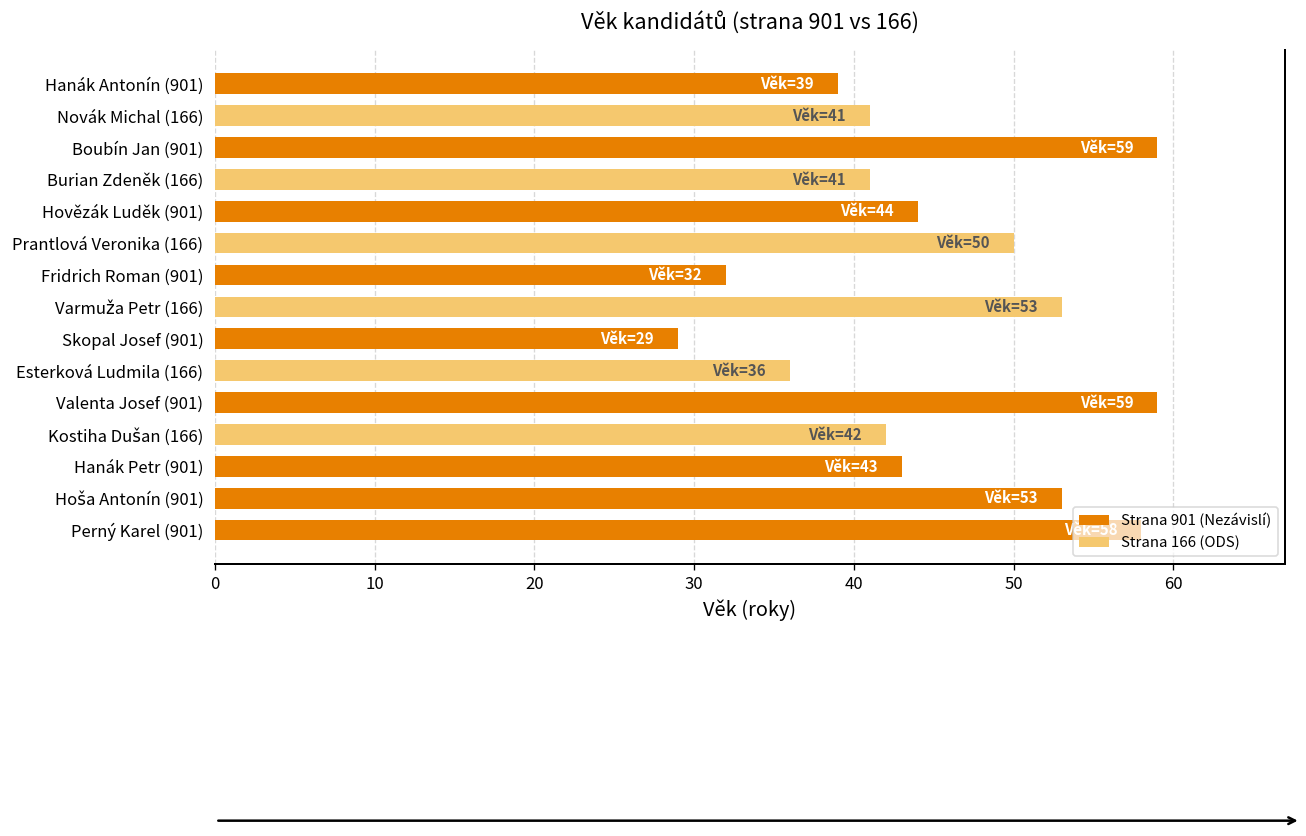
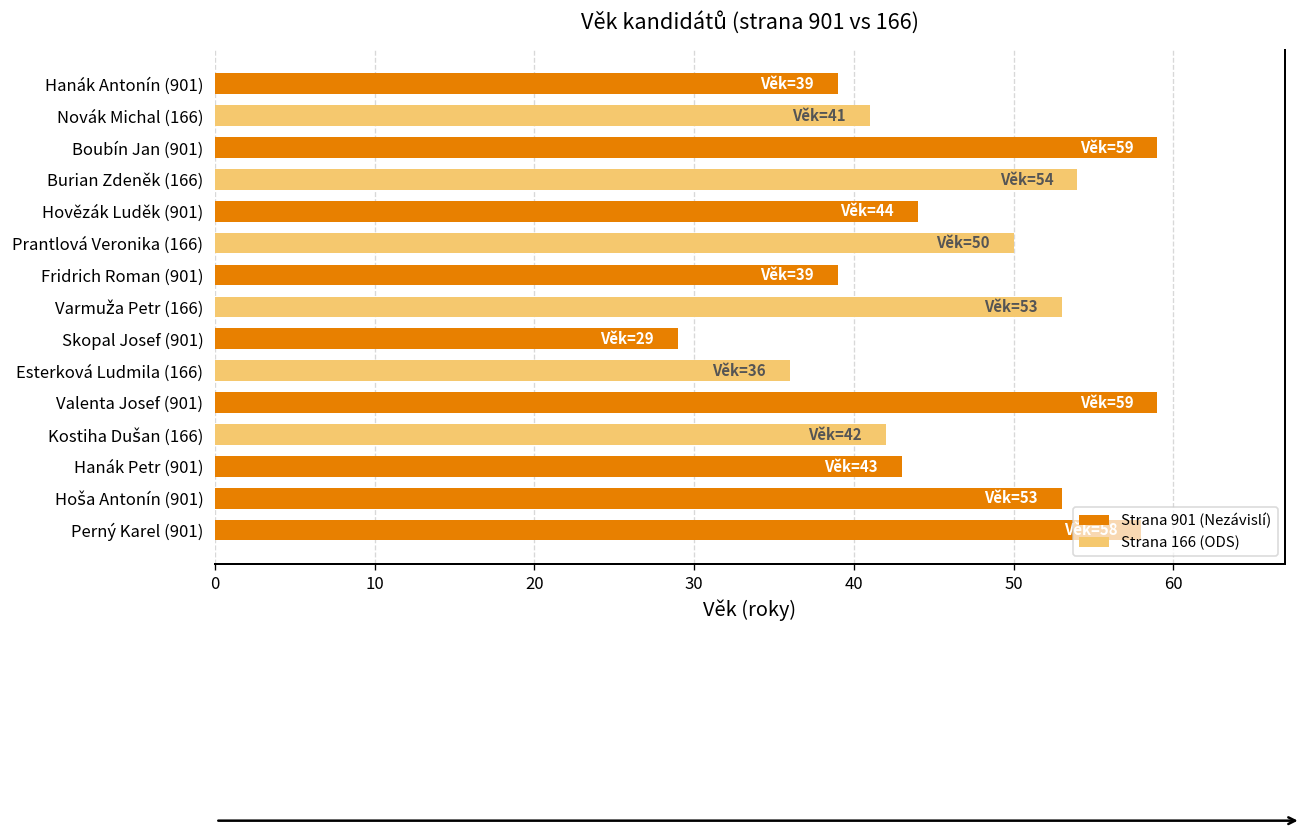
Burian Zdeněk (166): 41 -> 54
Fridrich Roman (901): 32 -> 39
